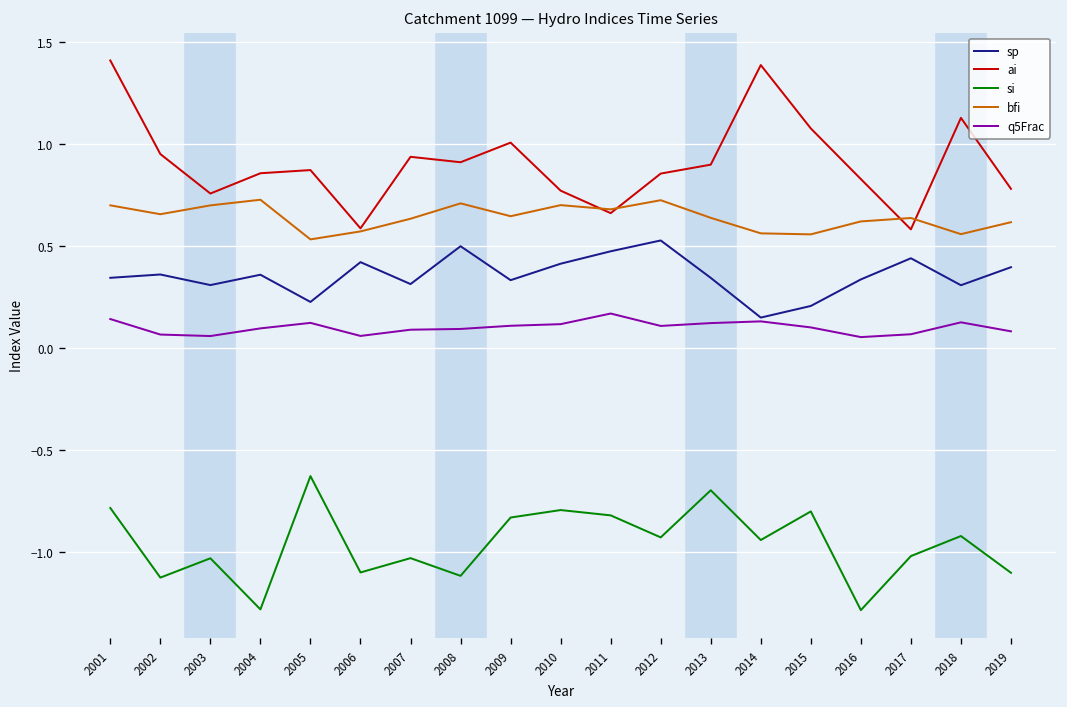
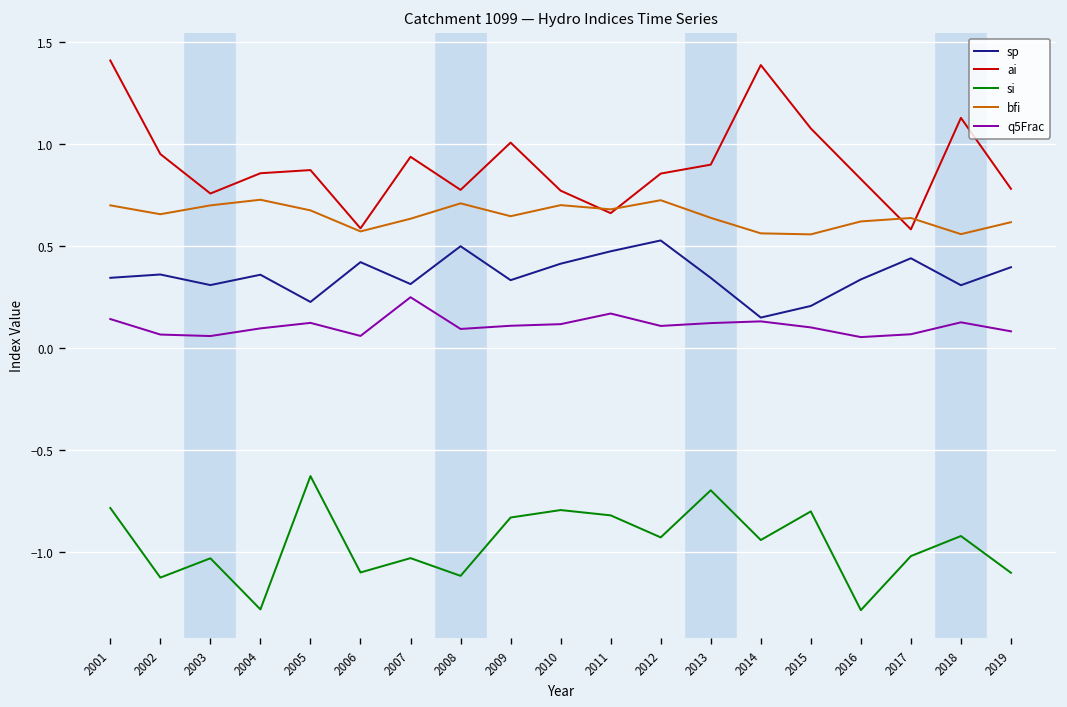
bfi, 2005: 0.53 -> 0.67
q5Frac, 2007: 0.09 -> 0.25
ai, 2008: 0.91 -> 0.77
